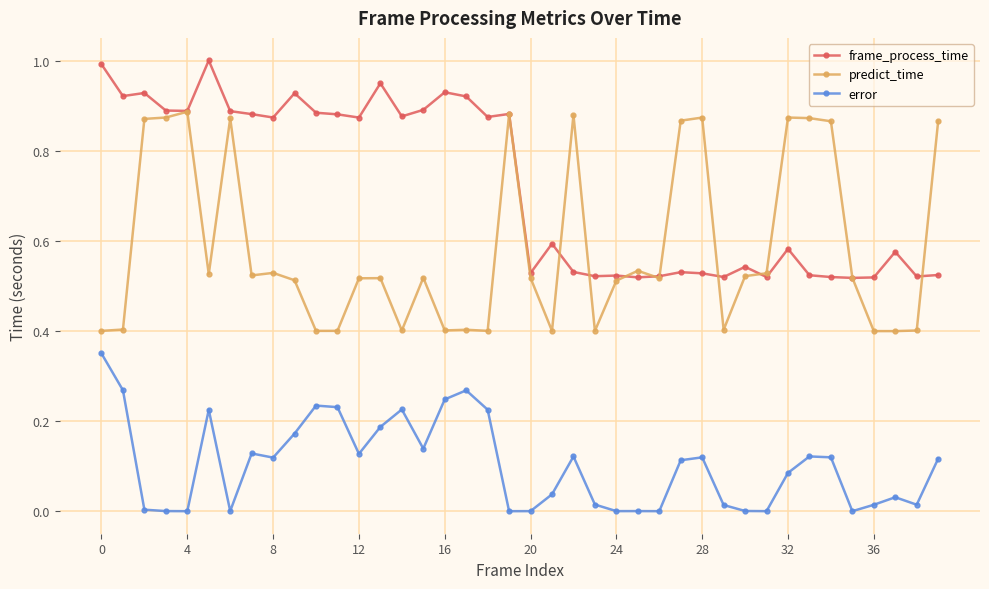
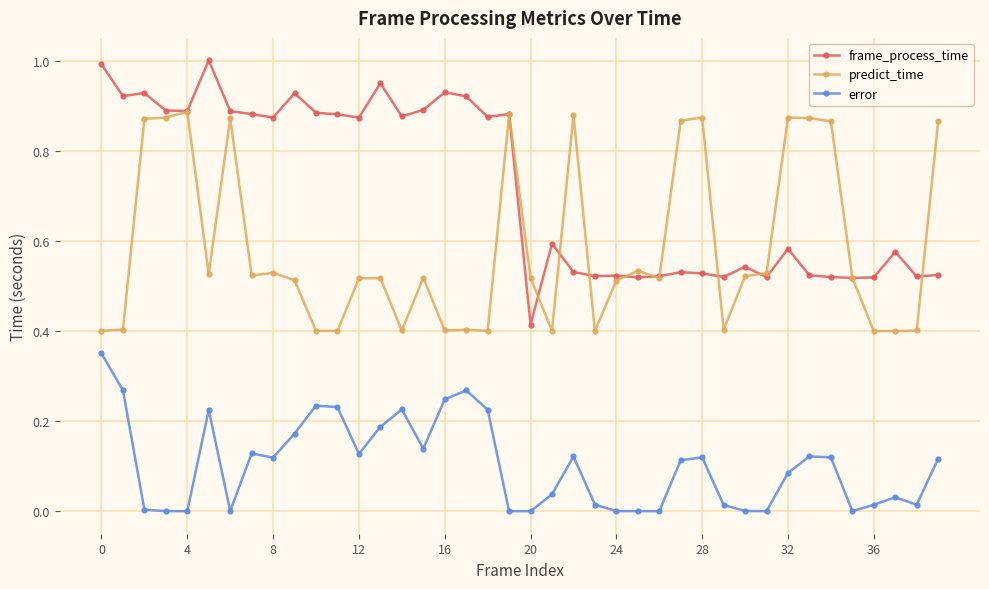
frame_process_time, 20: 0.53 -> 0.41
